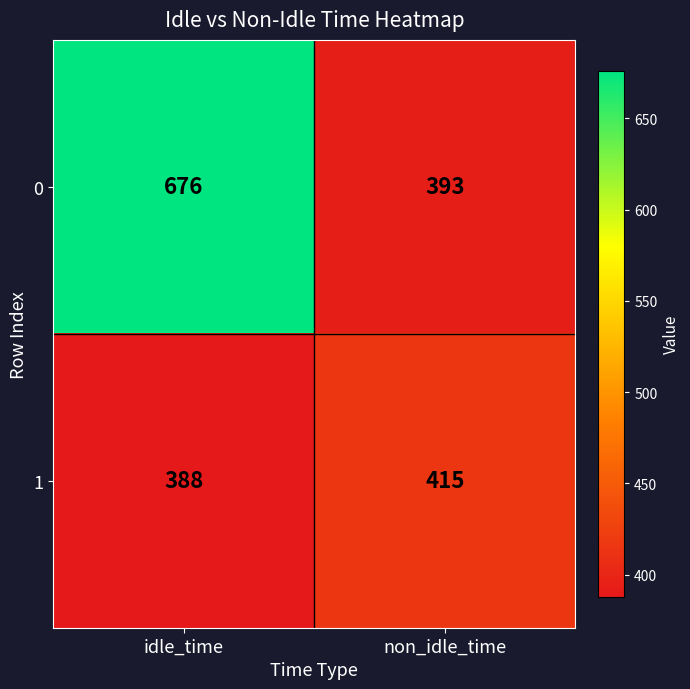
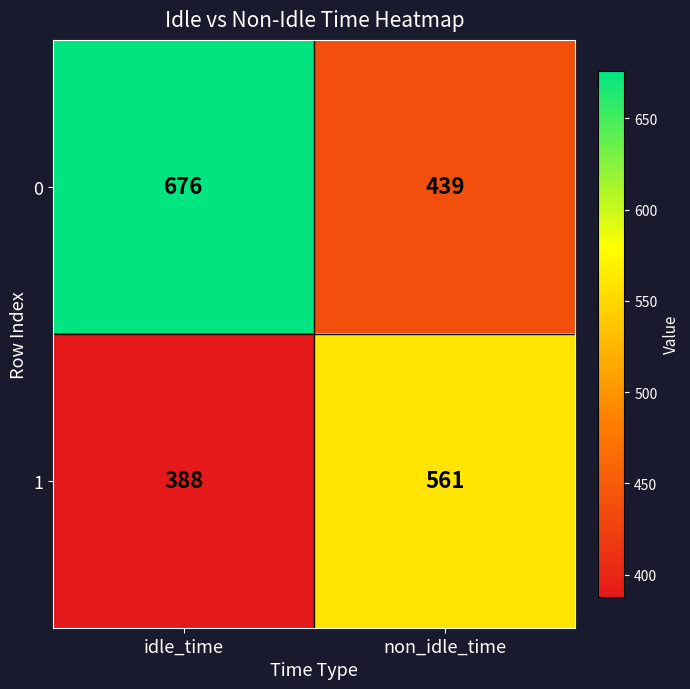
0, non_idle_time: 393 -> 439
1, non_idle_time: 415 -> 561
